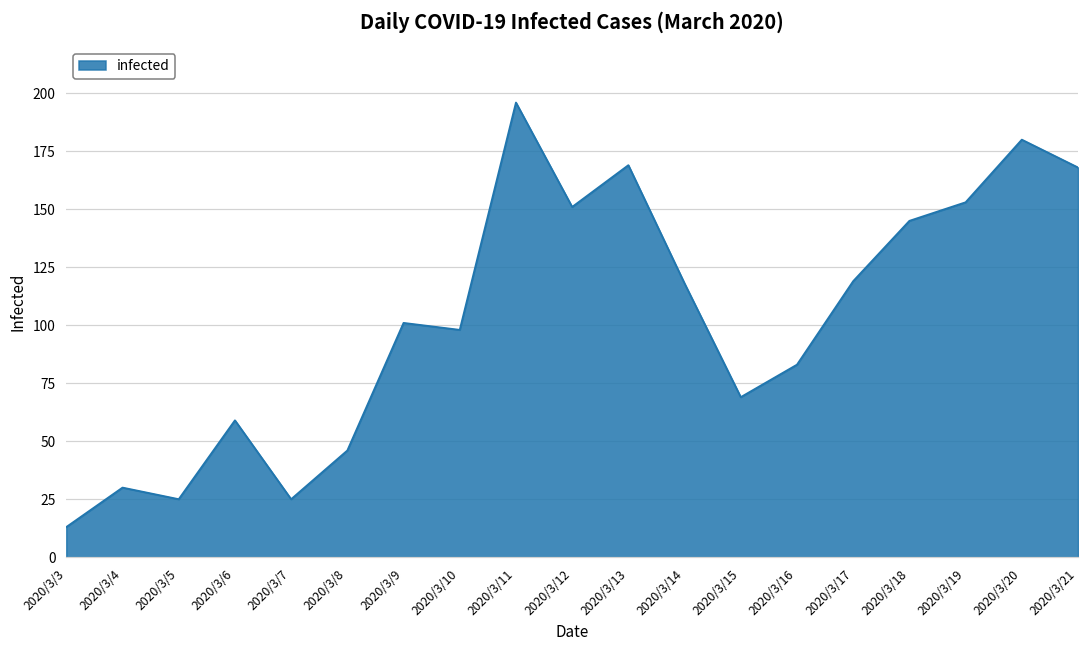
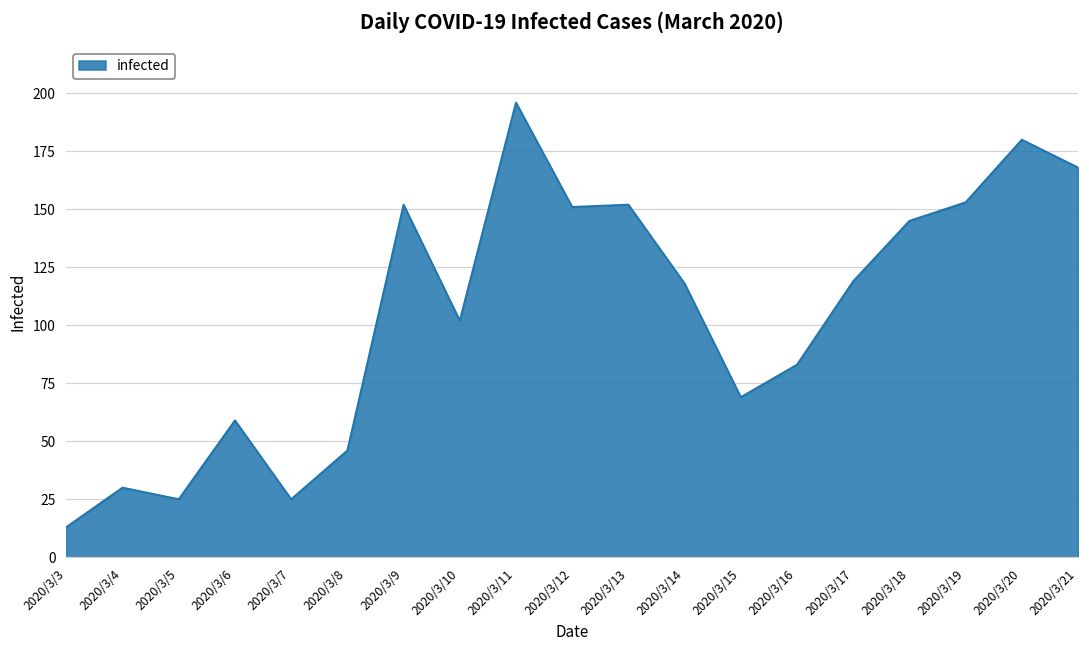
2020/3/9: 101 -> 152
2020/3/10: 98 -> 102
2020/3/13: 169 -> 152
